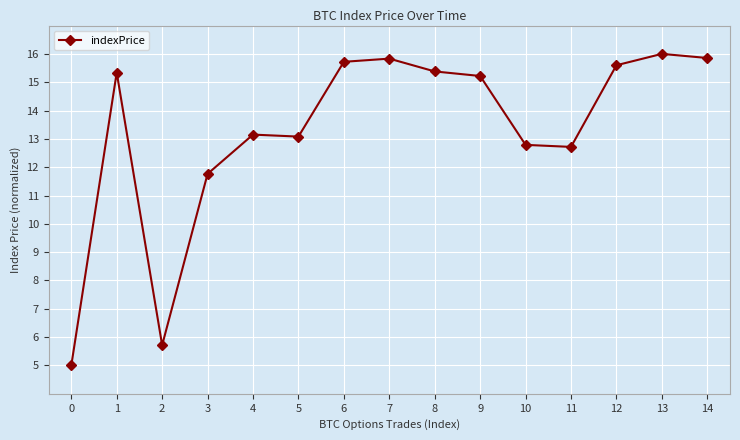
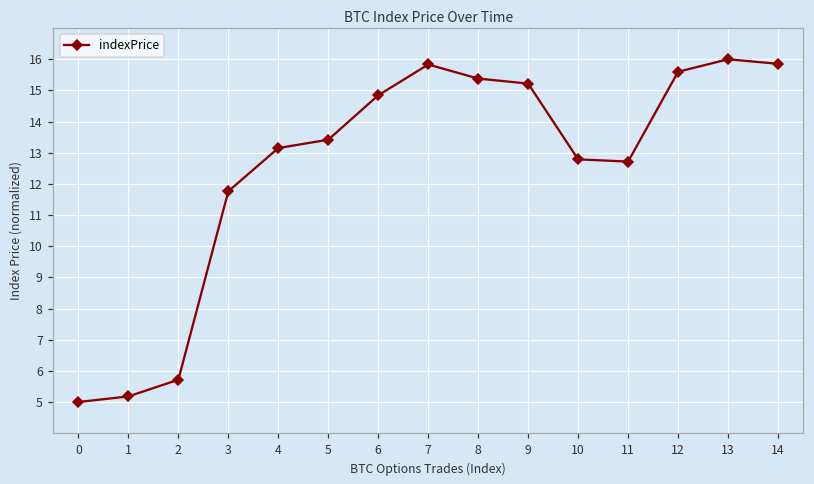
1: 15.3 -> 5.2
5: 13.1 -> 13.4
6: 15.7 -> 14.8
